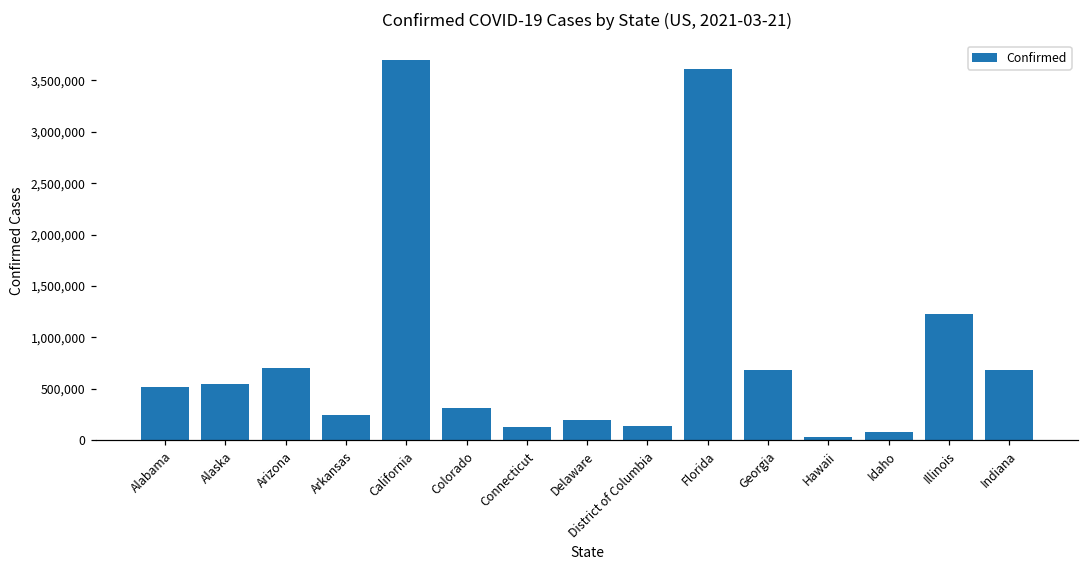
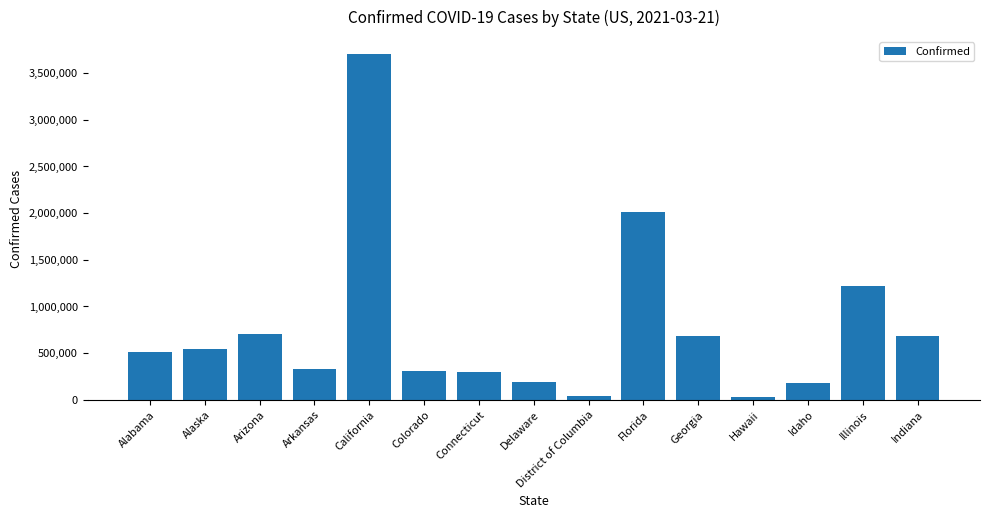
Arkansas: 200,000 -> 300,000
Connecticut: 100,000 -> 300,000
District of Columbia: 100,000 -> 0
Florida: 3,600,000 -> 2,000,000
Idaho: 100,000 -> 200,000
